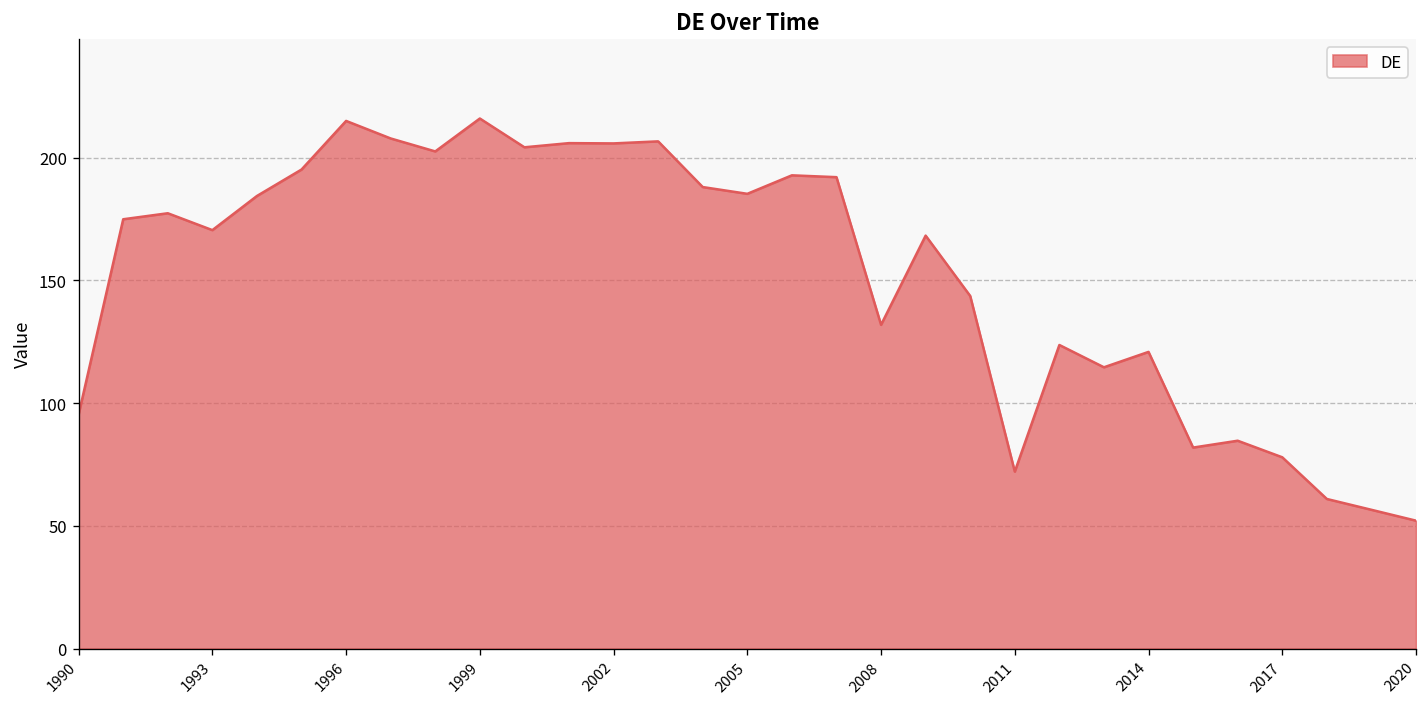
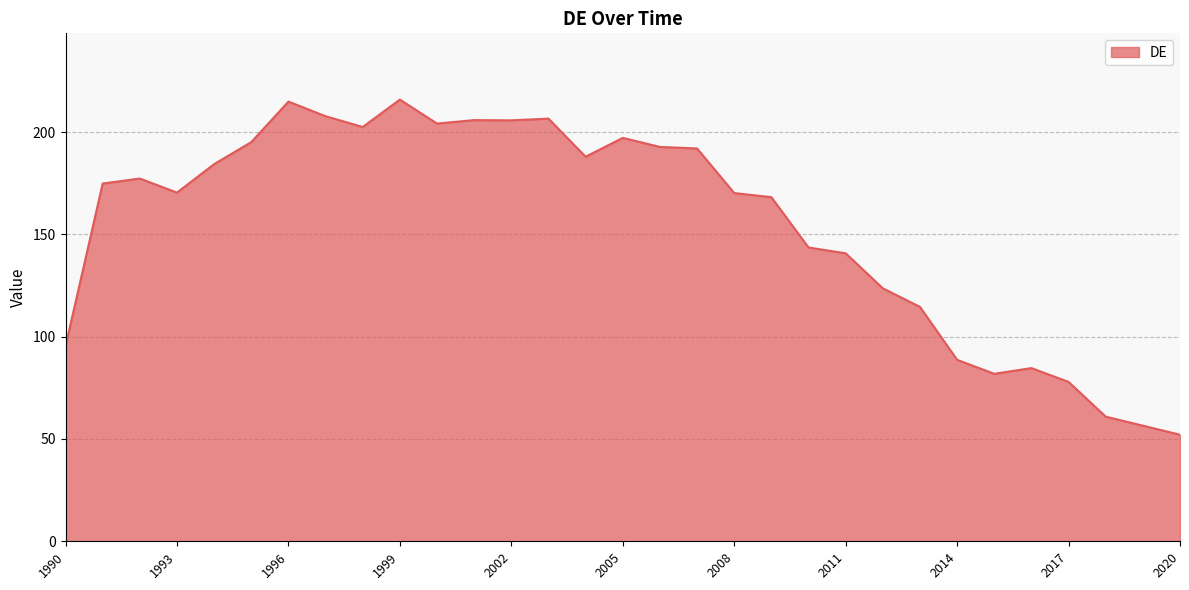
2005: 185 -> 197
2008: 132 -> 170
2011: 72 -> 141
2014: 121 -> 89
